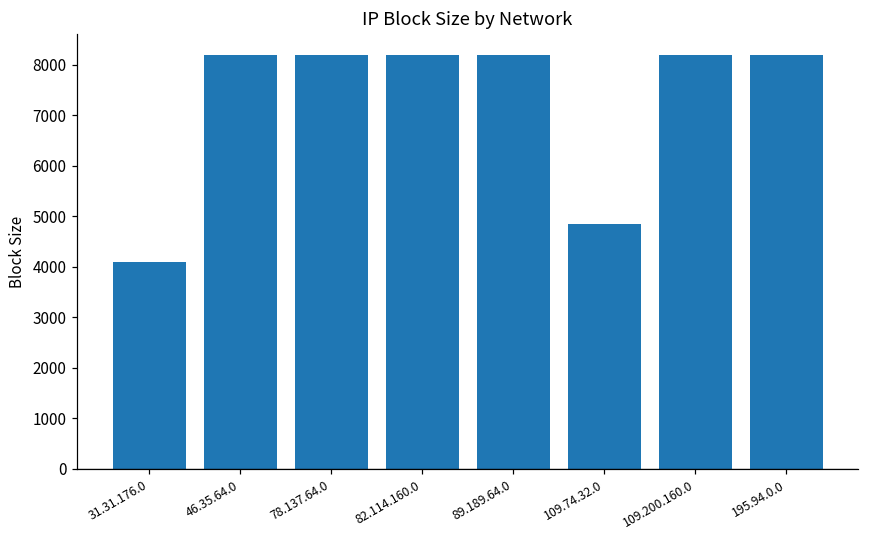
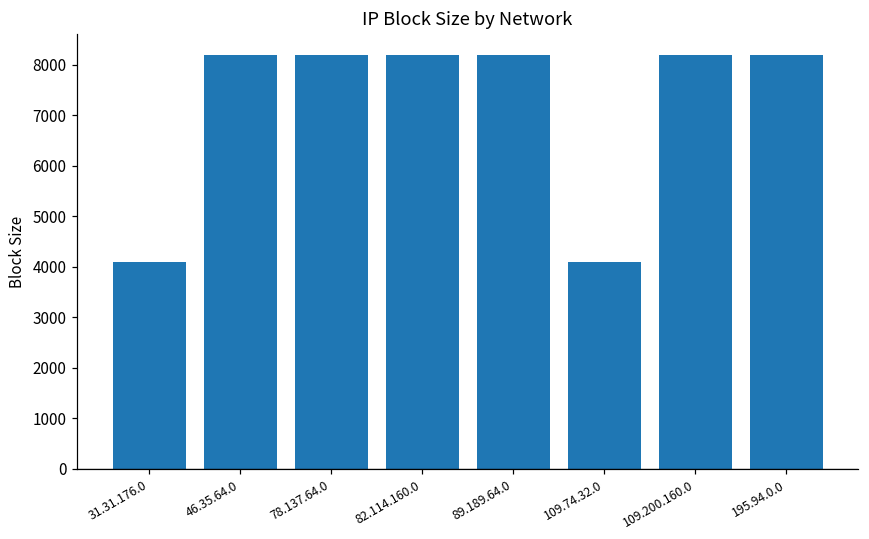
109.74.32.0: 4900 -> 4100
